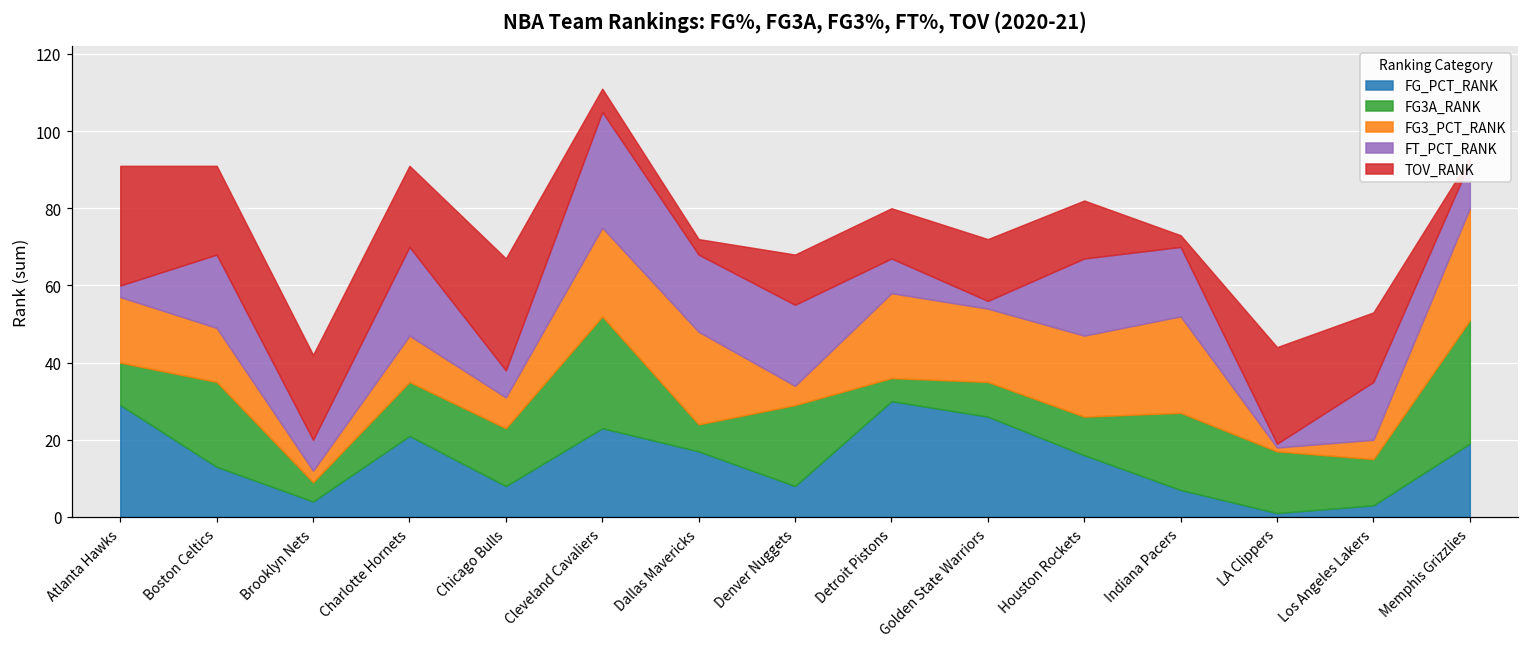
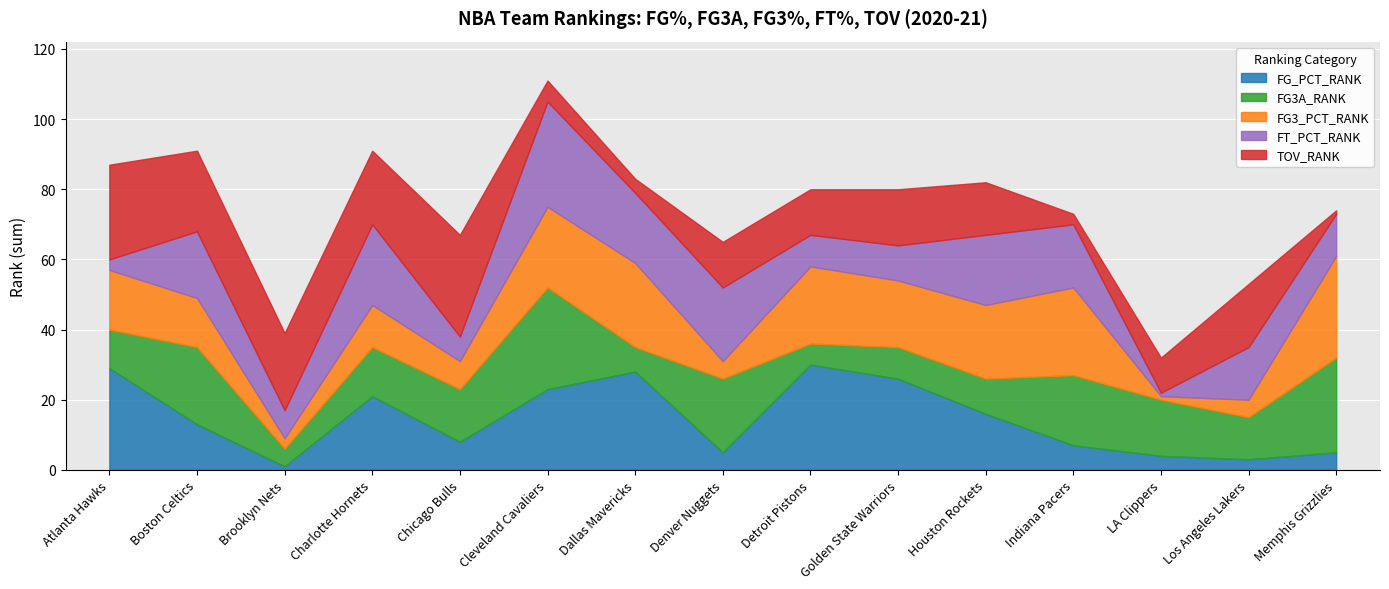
TOV_RANK, Atlanta Hawks: 31 -> 27
FG_PCT_RANK, Brooklyn Nets: 4 -> 1
FG_PCT_RANK, Dallas Mavericks: 17 -> 28
FG_PCT_RANK, Denver Nuggets: 8 -> 5
FT_PCT_RANK, Golden State Warriors: 2 -> 10
FG_PCT_RANK, LA Clippers: 1 -> 4
TOV_RANK, LA Clippers: 25 -> 10
FG_PCT_RANK, Memphis Grizzlies: 19 -> 5
FG3A_RANK, Memphis Grizzlies: 32 -> 27
